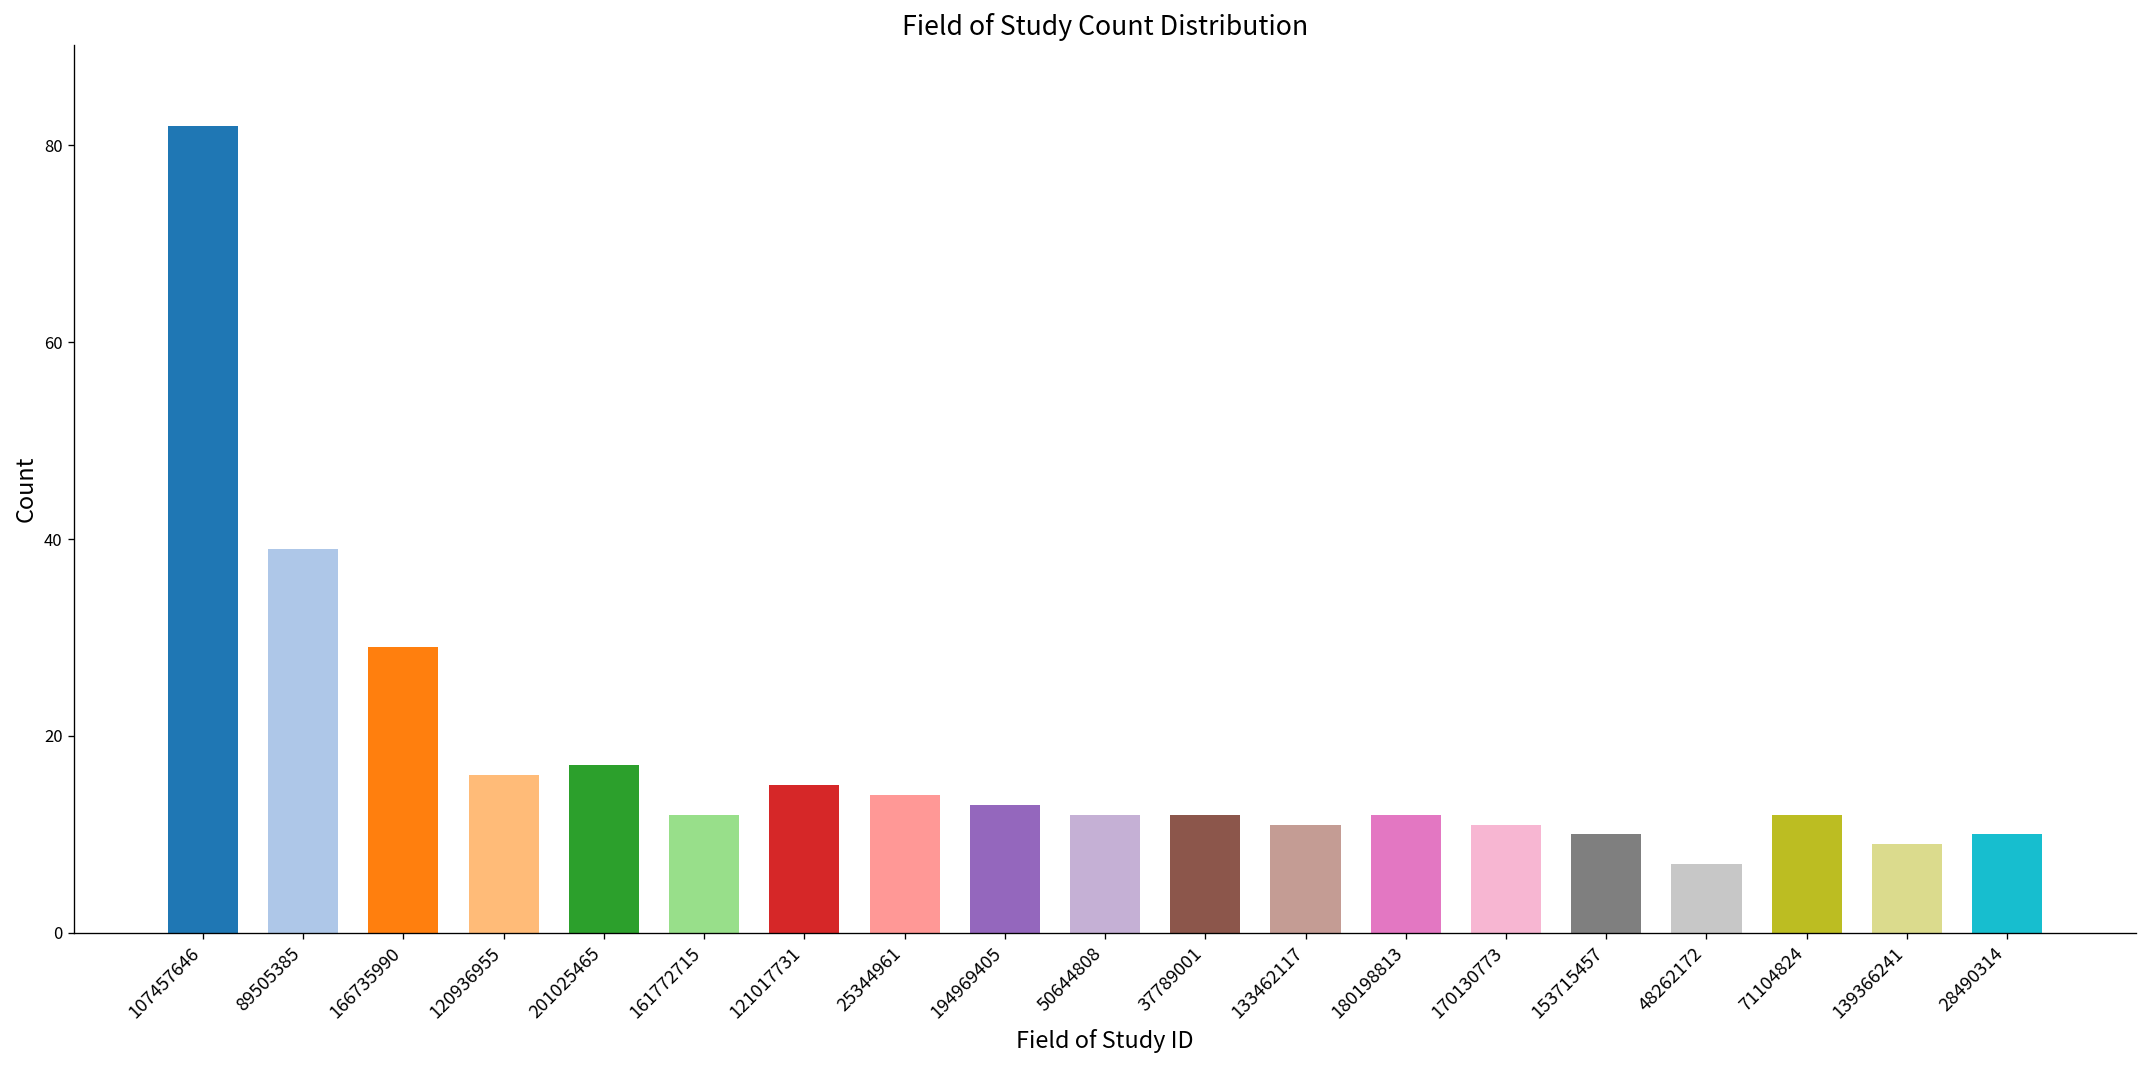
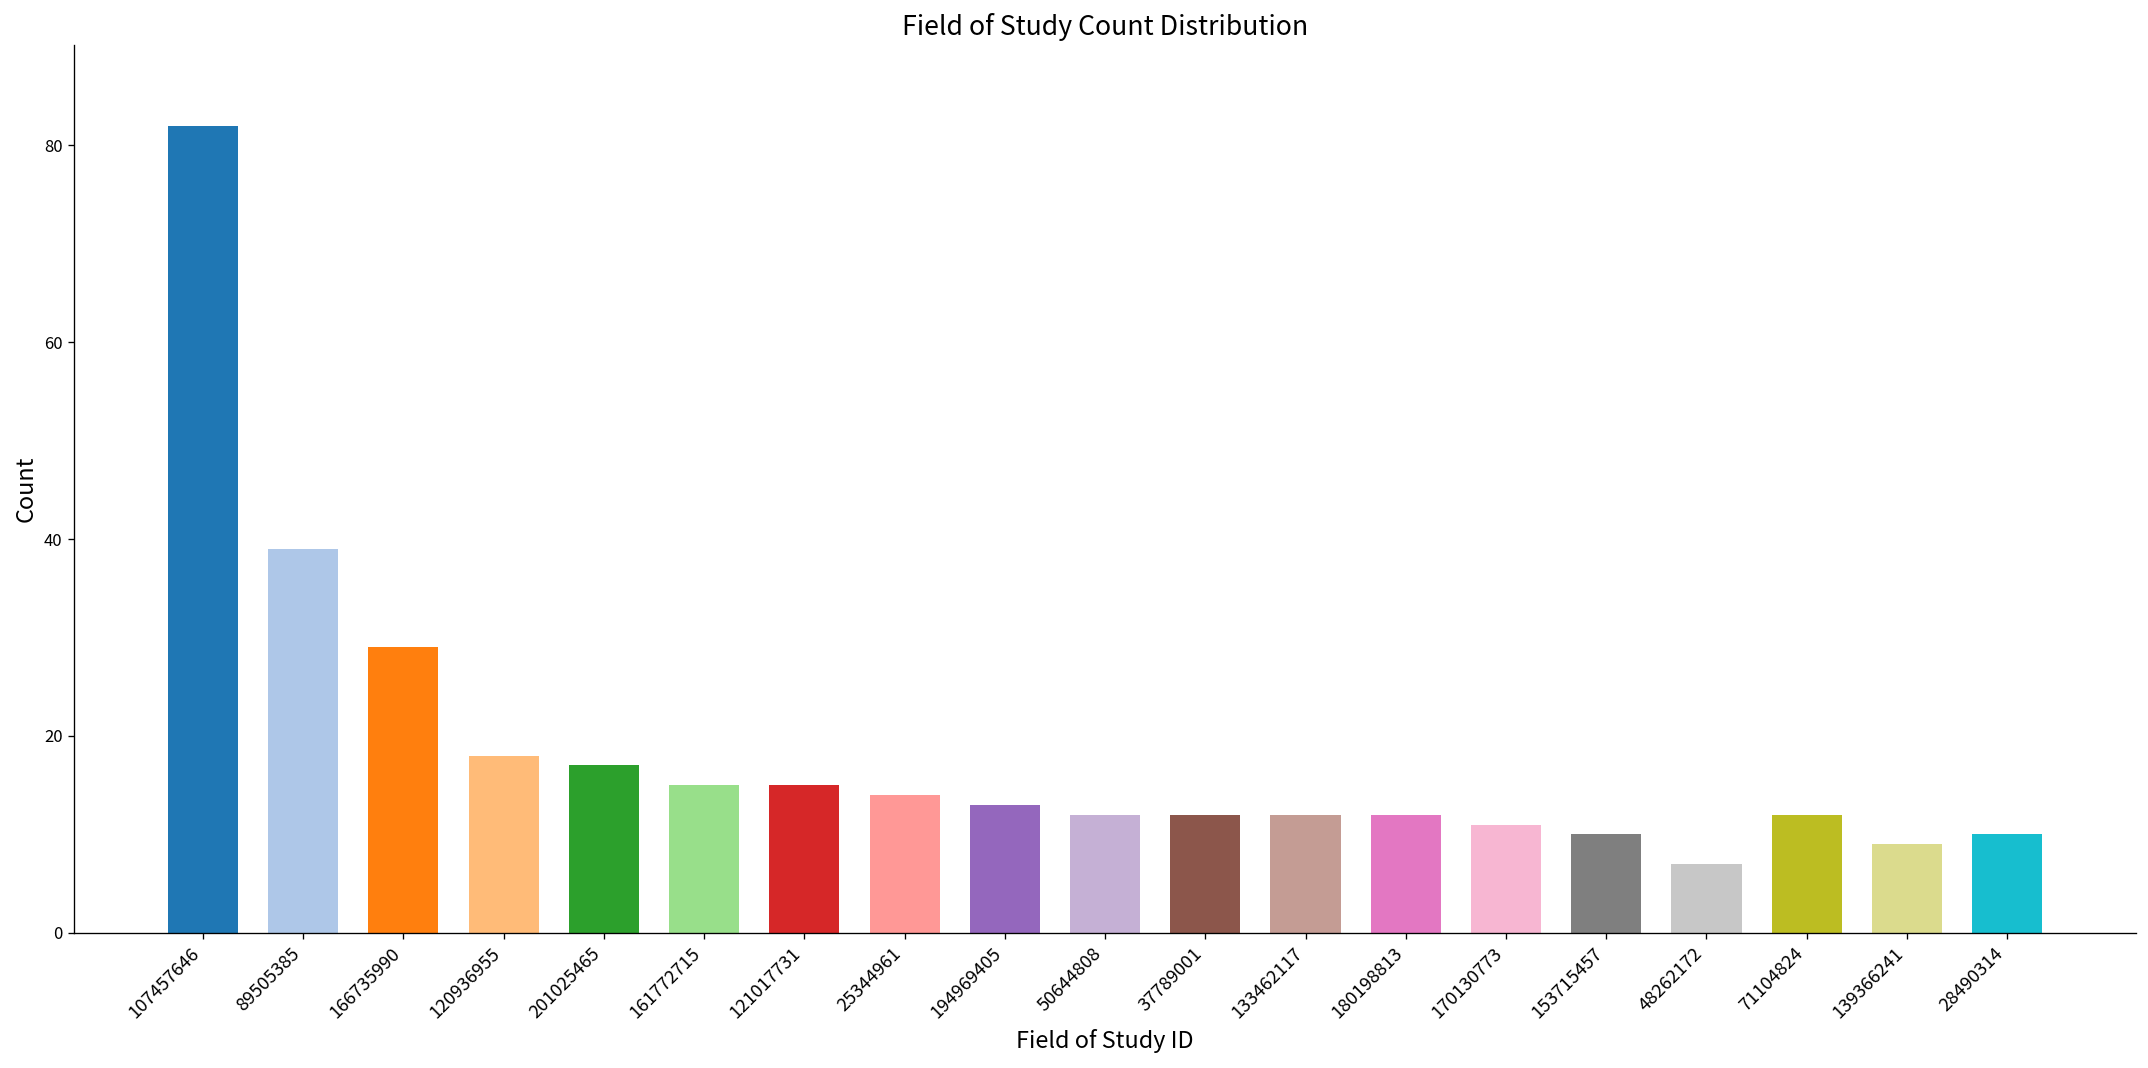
120936955: 16 -> 18
161772715: 12 -> 15
133462117: 11 -> 12
